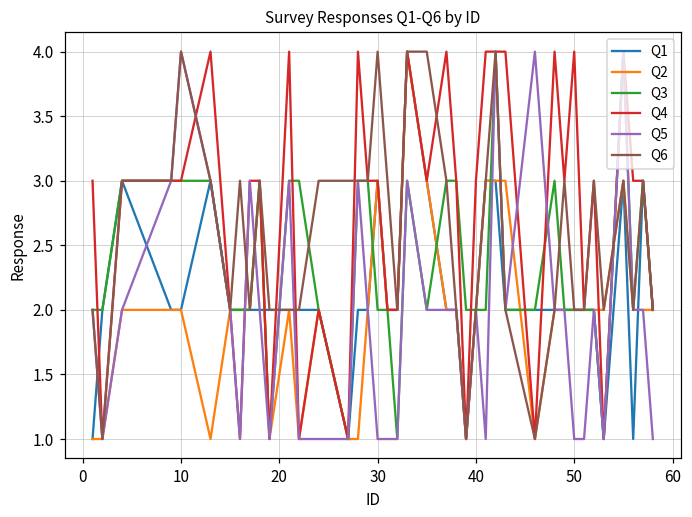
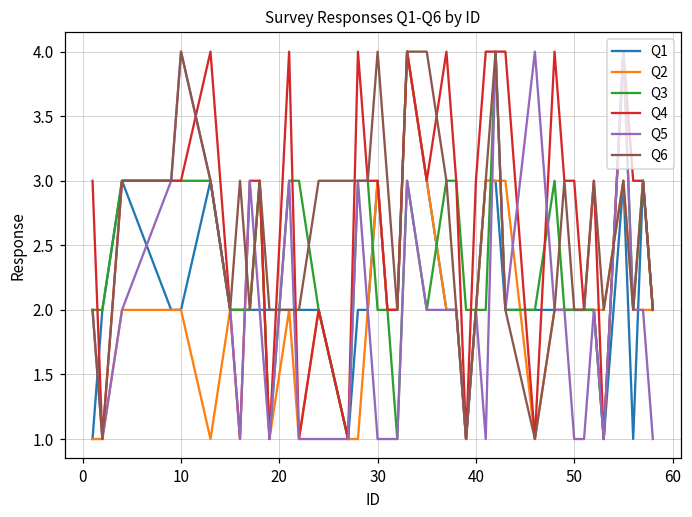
Q4, 50: 4 -> 3
